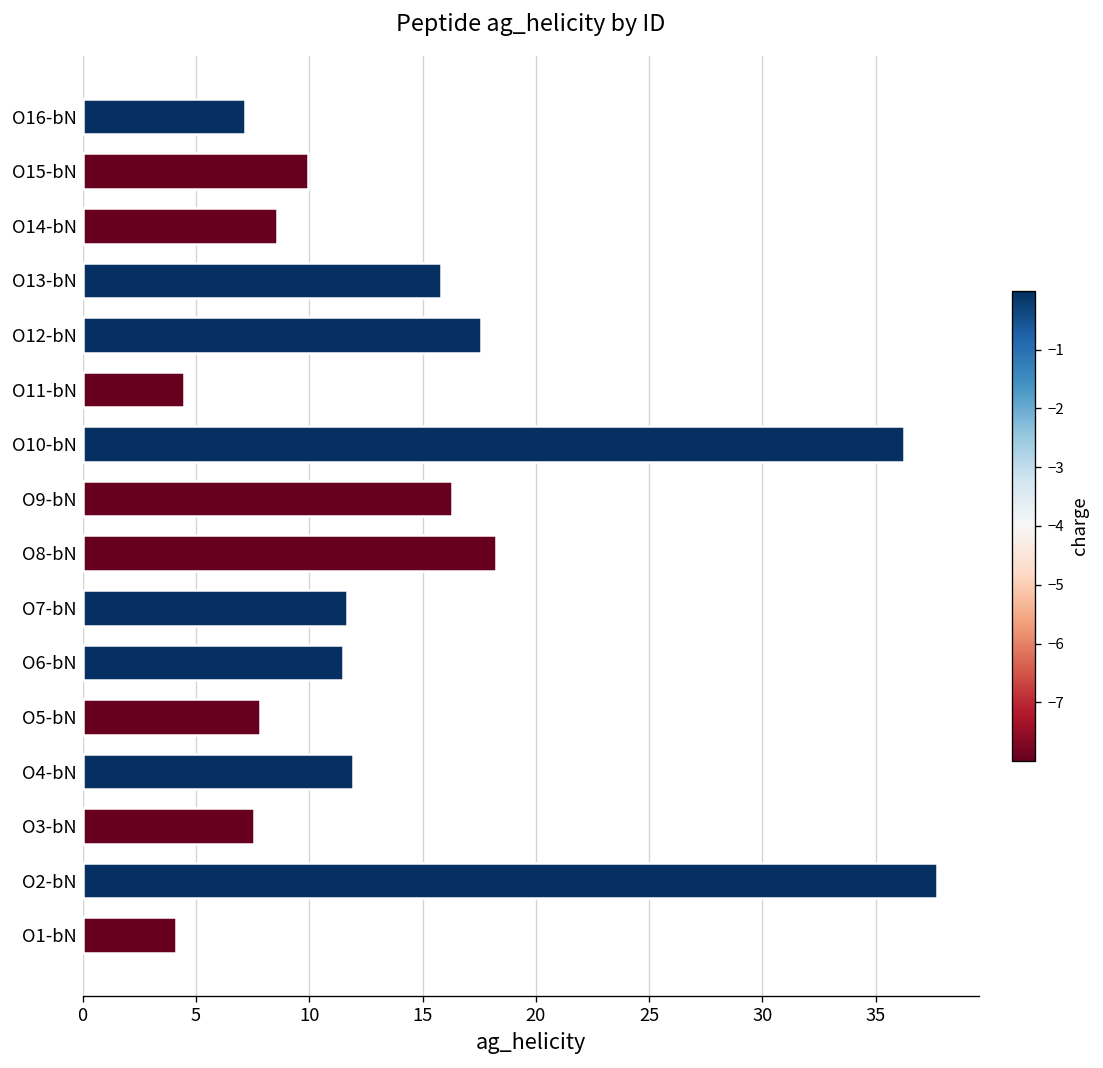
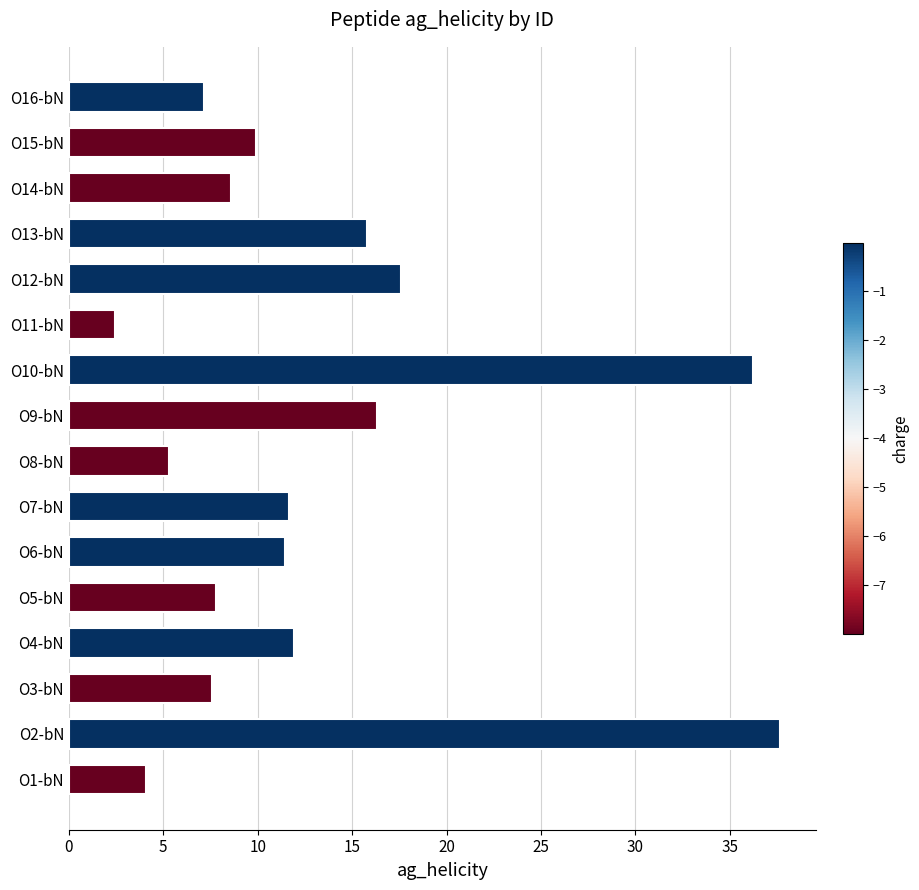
O11-bN: 4.5 -> 2.4
O8-bN: 18.2 -> 5.3
